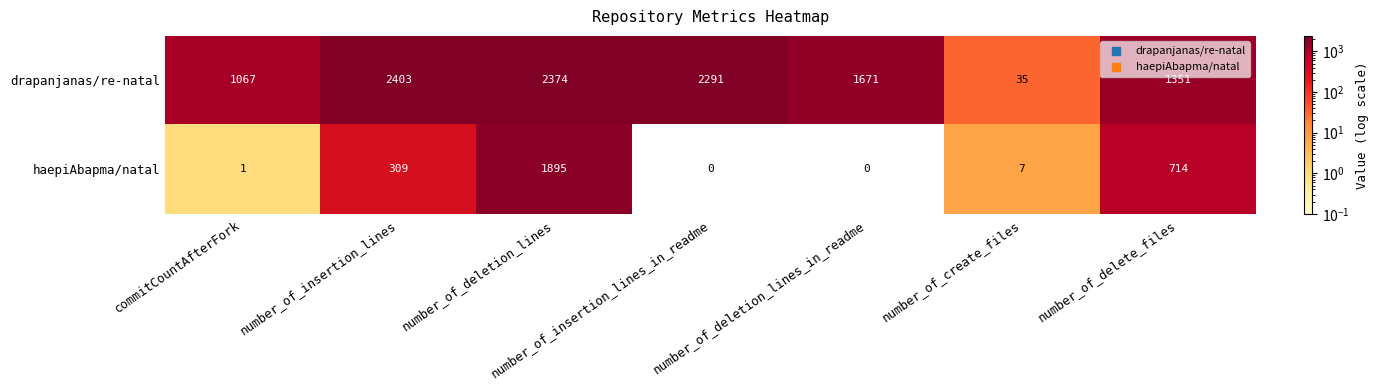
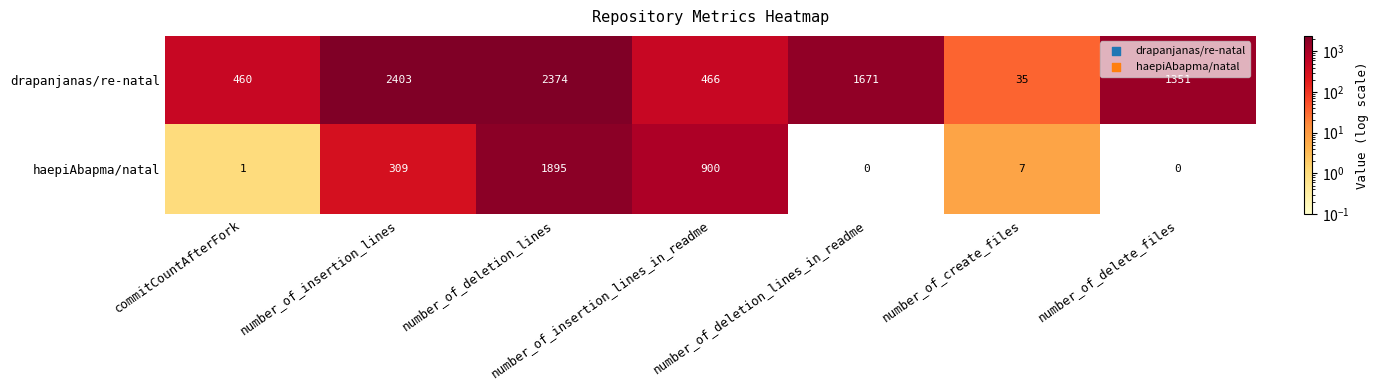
drapanjanas/re-natal, commitCountAfterFork: 1067 -> 460
drapanjanas/re-natal, number_of_insertion_lines_in_readme: 2291 -> 466
haepiAbapma/natal, number_of_insertion_lines_in_readme: 0 -> 900
haepiAbapma/natal, number_of_delete_files: 714 -> 0
